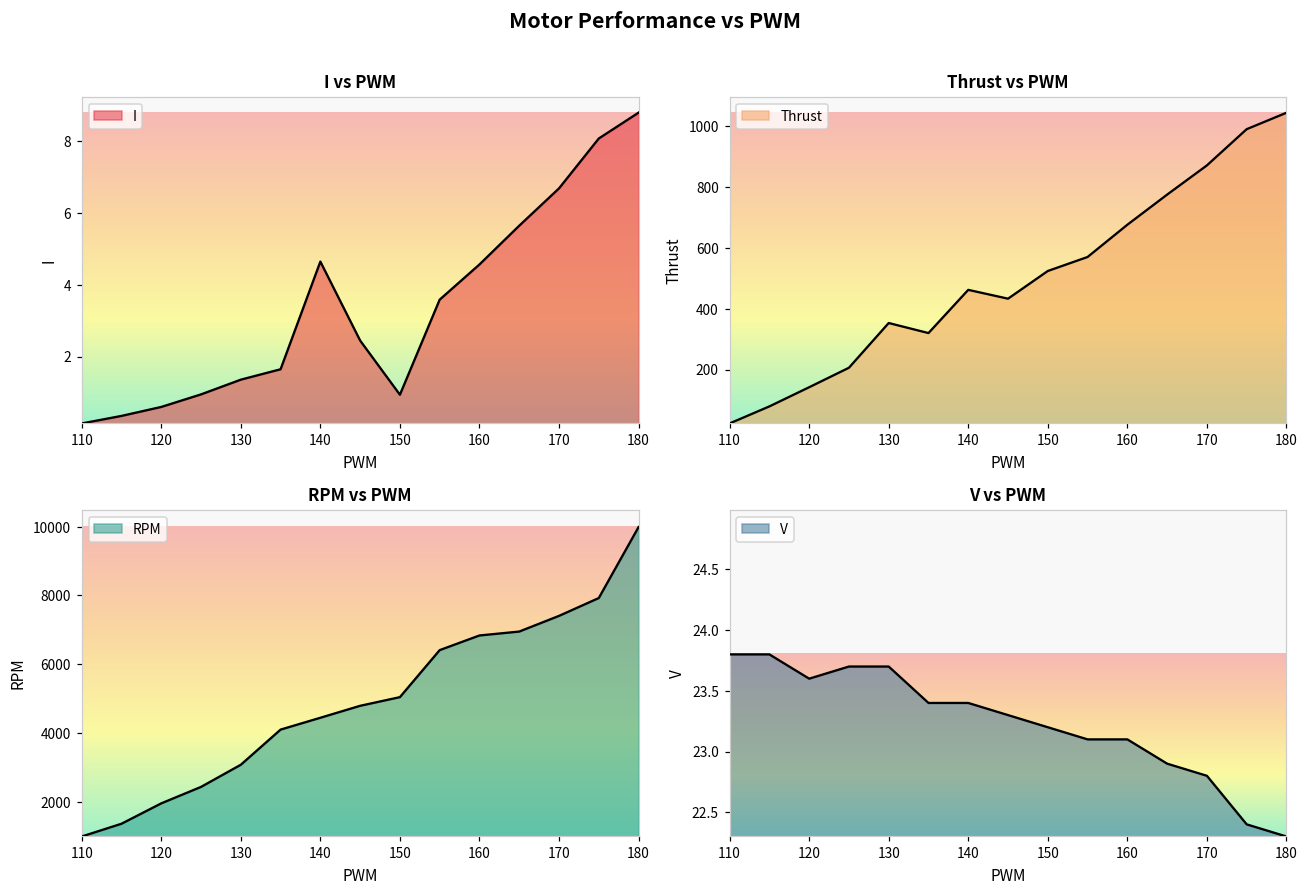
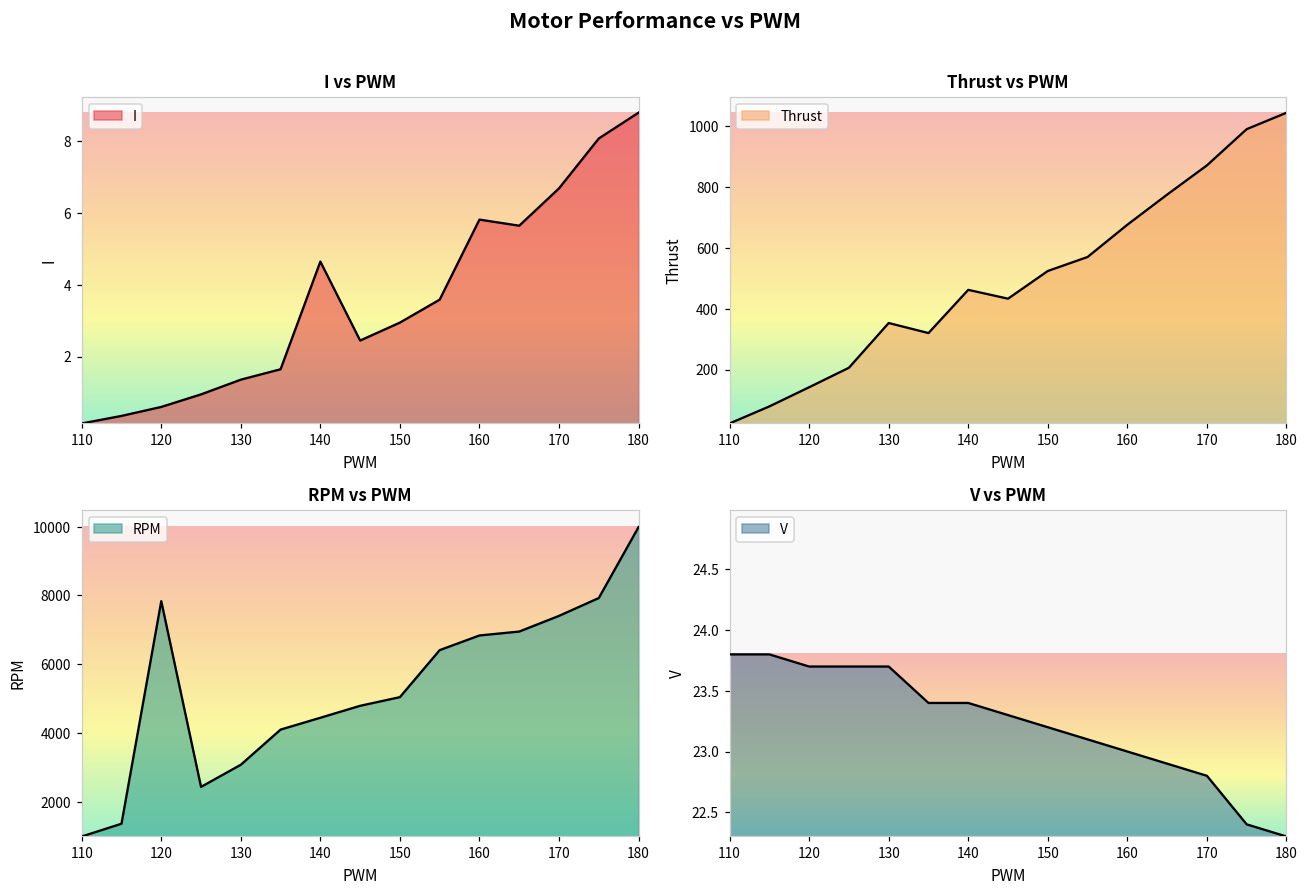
I vs PWM, 150: 0.9 -> 3.0
I vs PWM, 160: 4.6 -> 5.8
RPM vs PWM, 120: 2000 -> 7800
V vs PWM, 120: 23.6 -> 23.7
V vs PWM, 160: 23.1 -> 23.0
